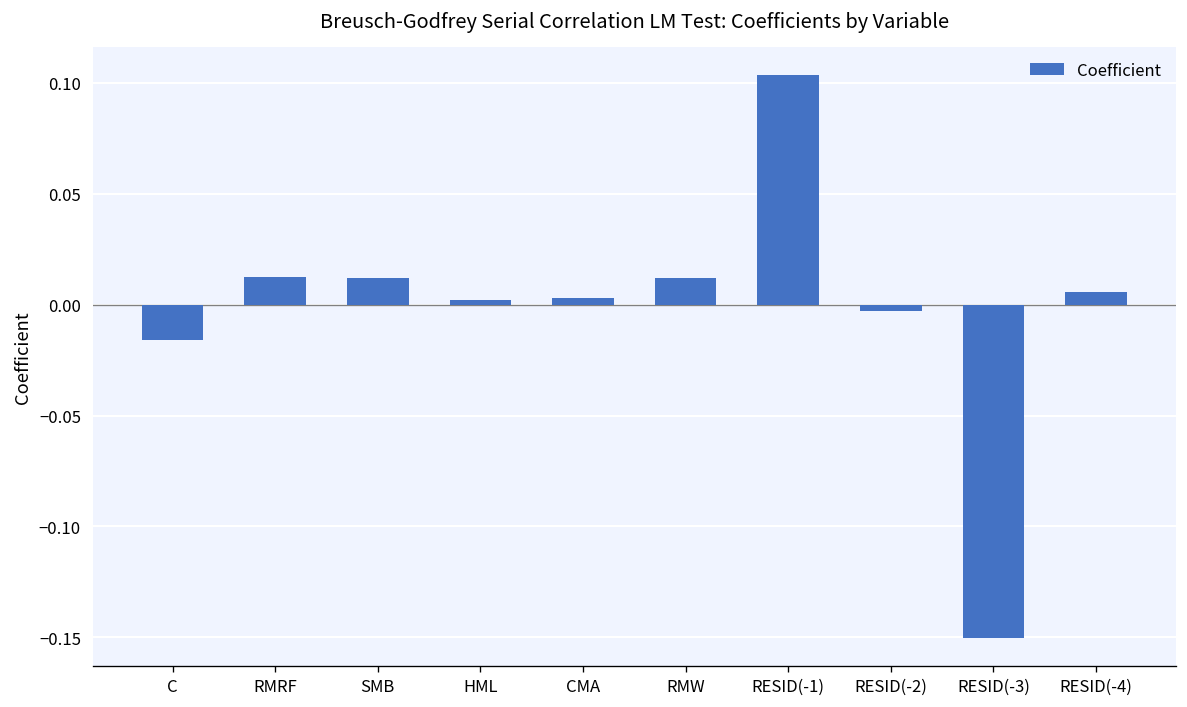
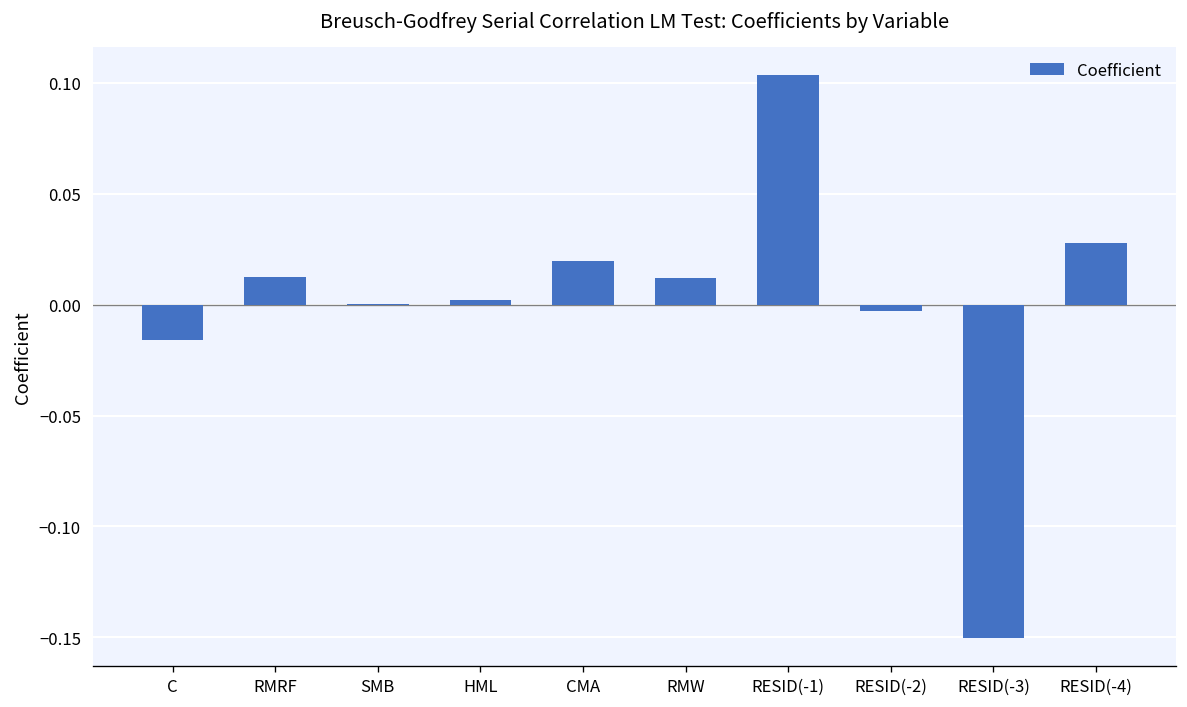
SMB: 0.012 -> 0.000
CMA: 0.003 -> 0.020
RESID(-4): 0.006 -> 0.028
